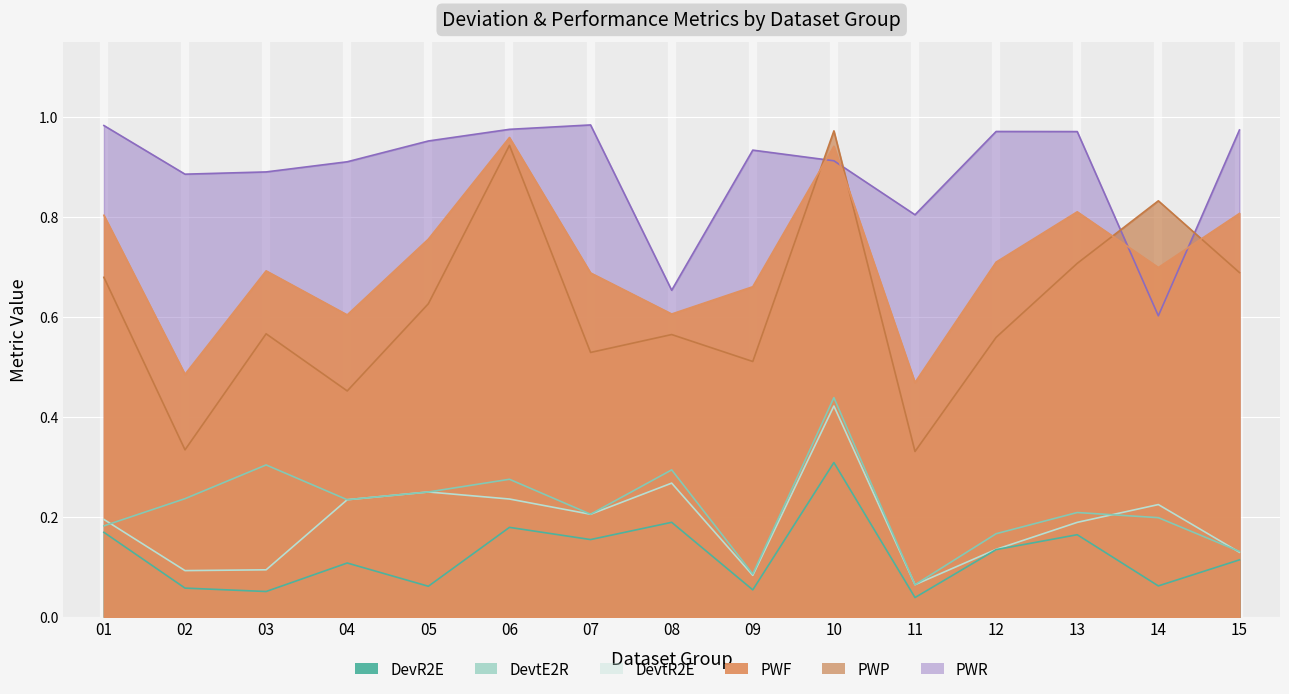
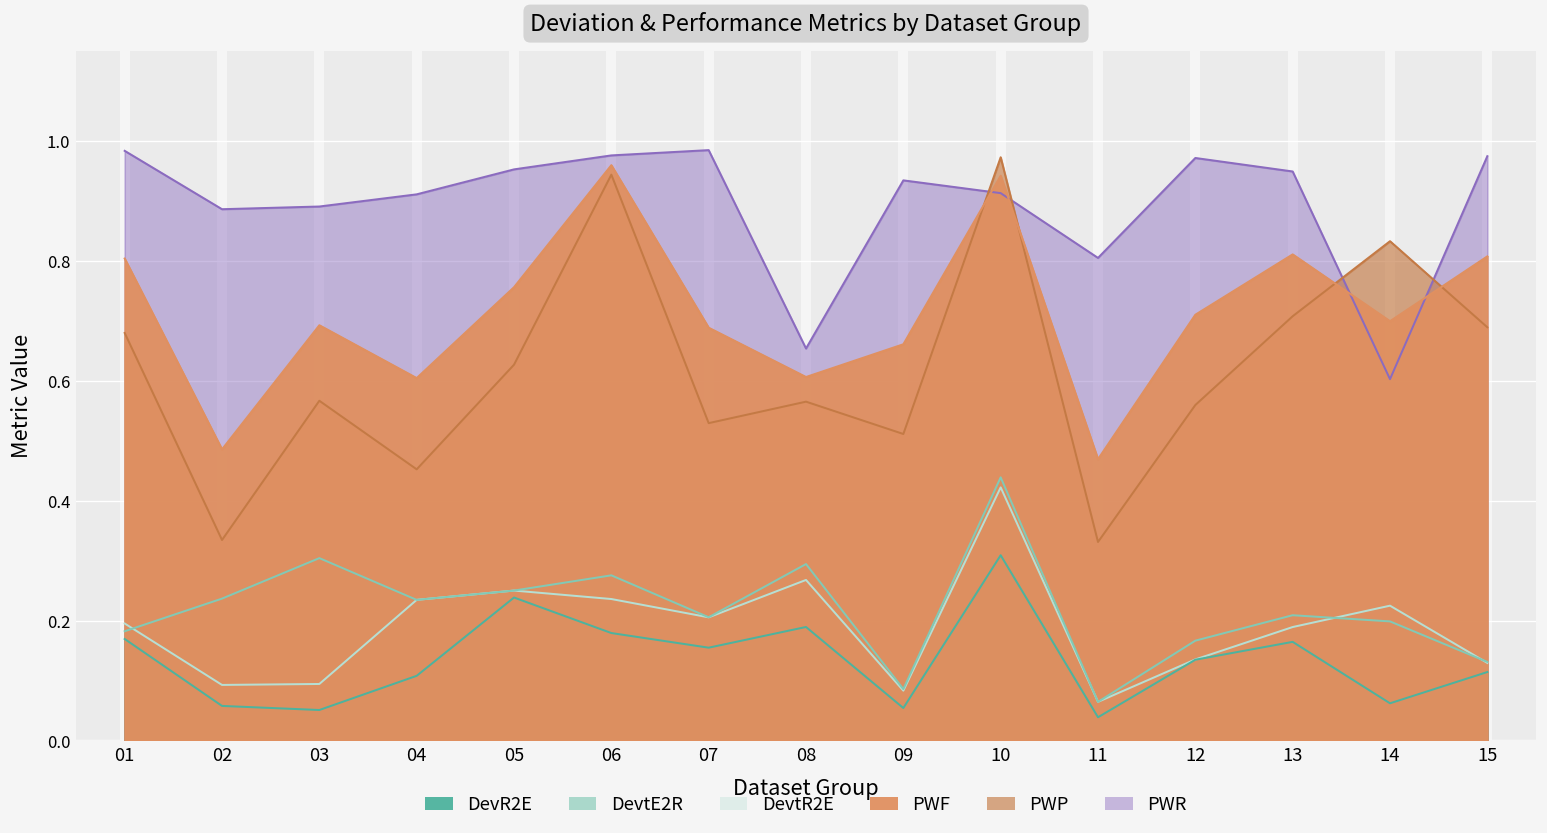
DevR2E, 05: 0.06 -> 0.24
PWR, 13: 0.97 -> 0.95
